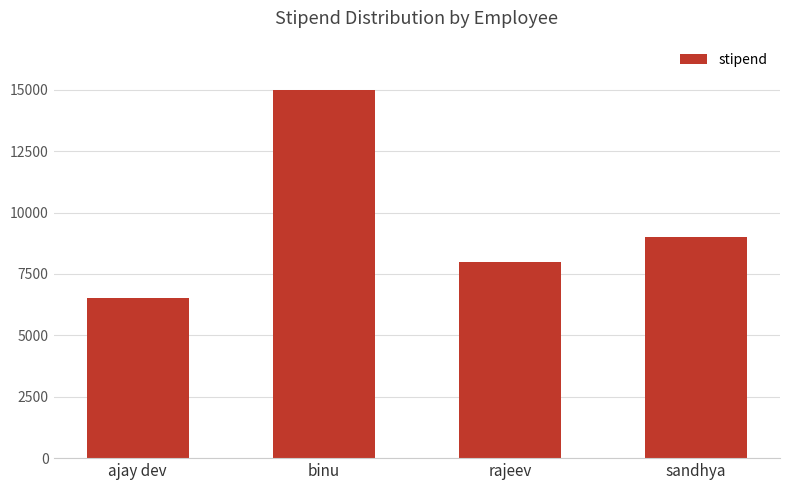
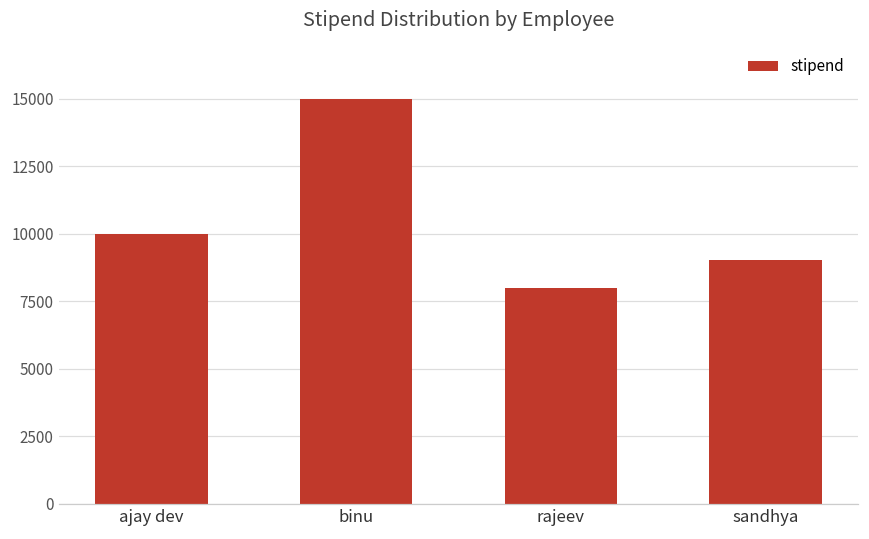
ajay dev: 6500 -> 10000
